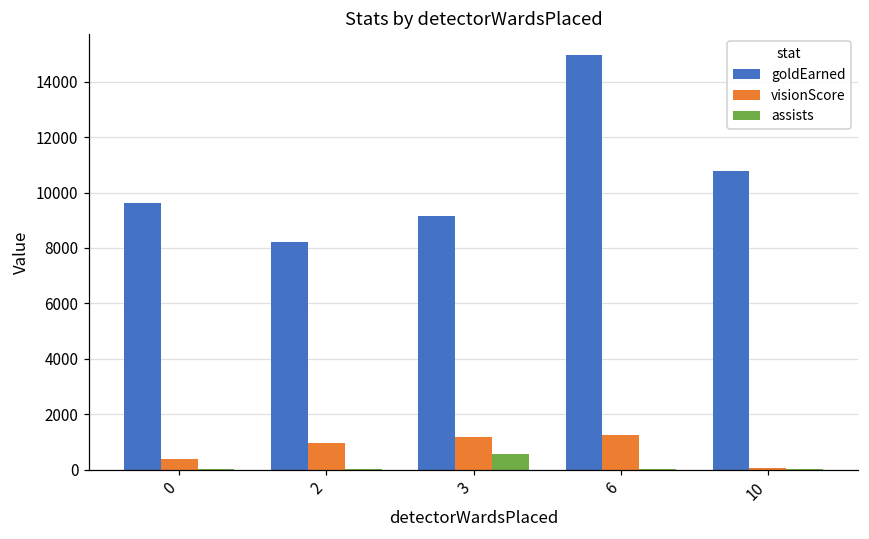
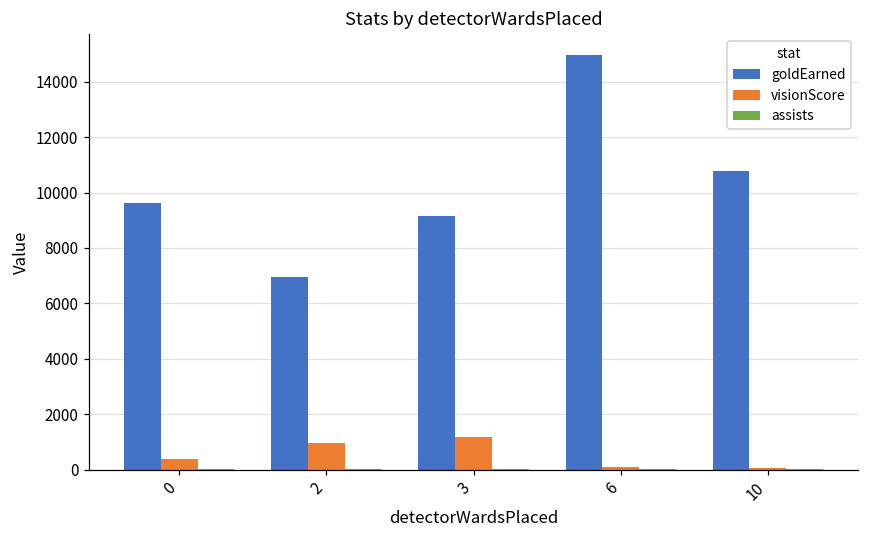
goldEarned, 2: 8200 -> 7000
assists, 3: 600 -> 0
visionScore, 6: 1200 -> 100
